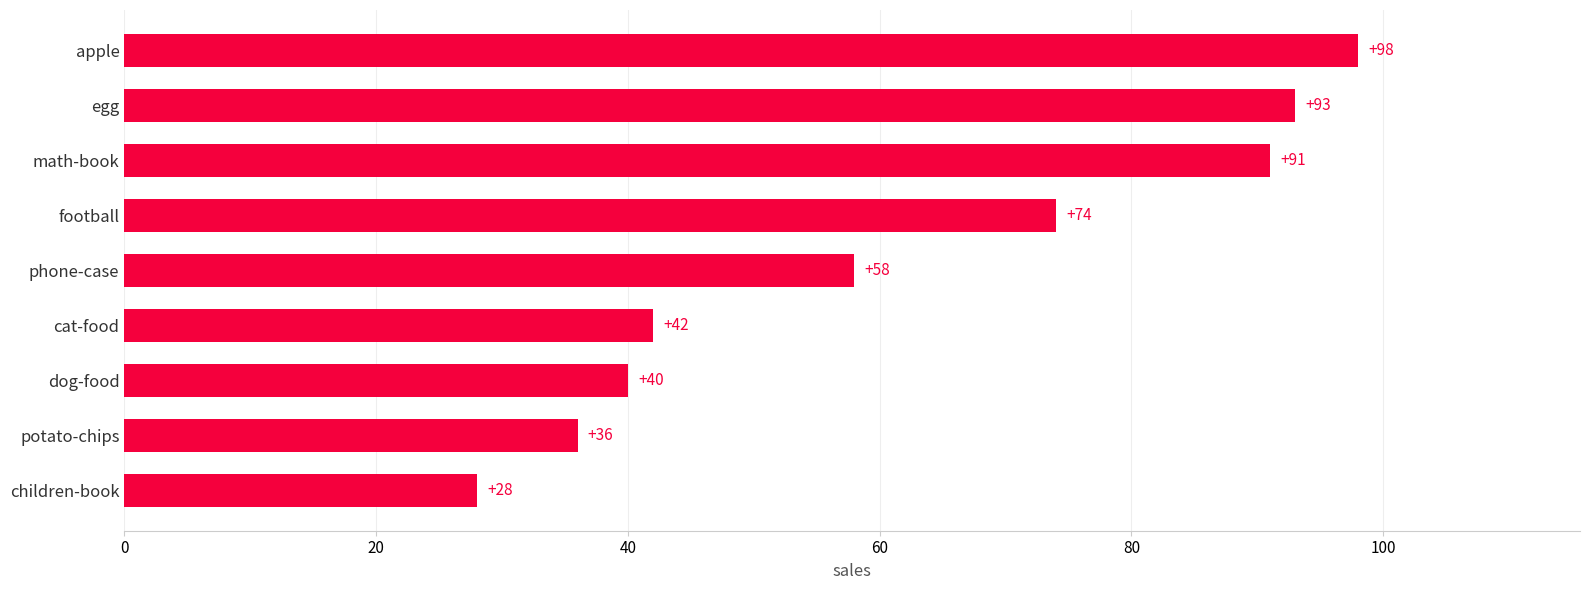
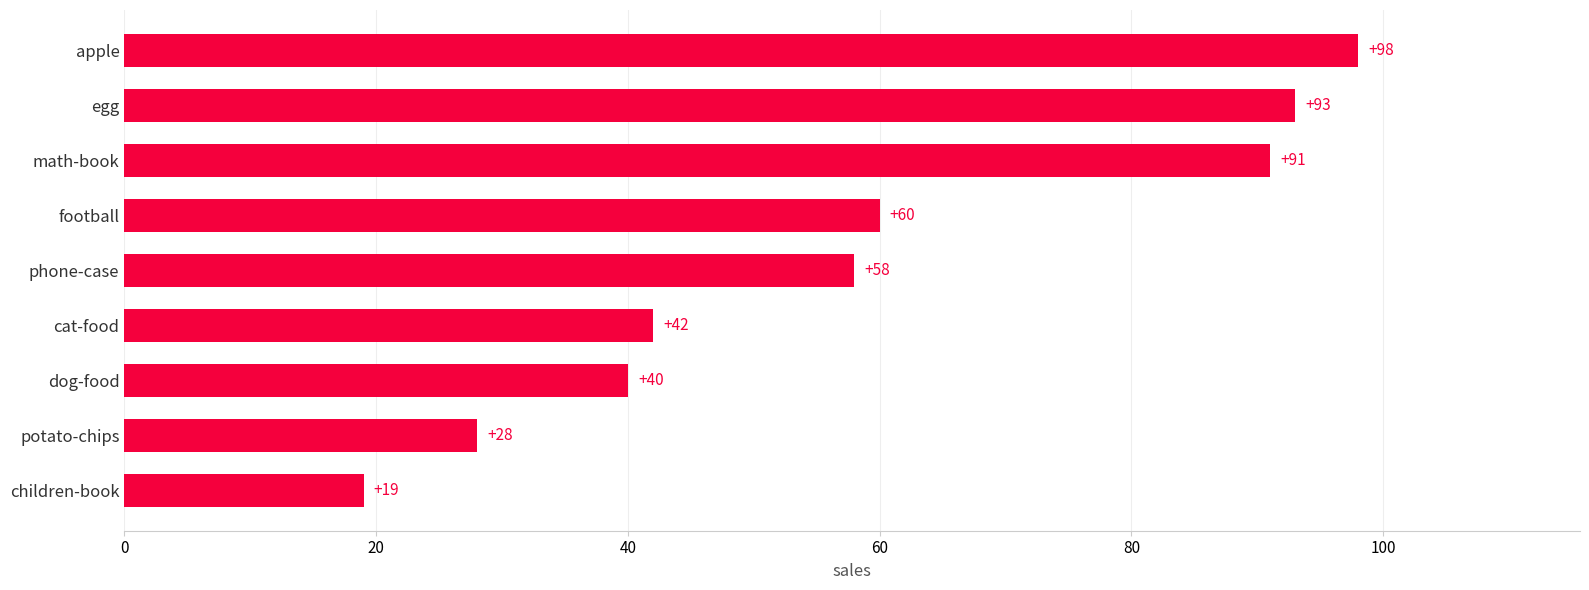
football: +74 -> +60
potato-chips: +36 -> +28
children-book: +28 -> +19
